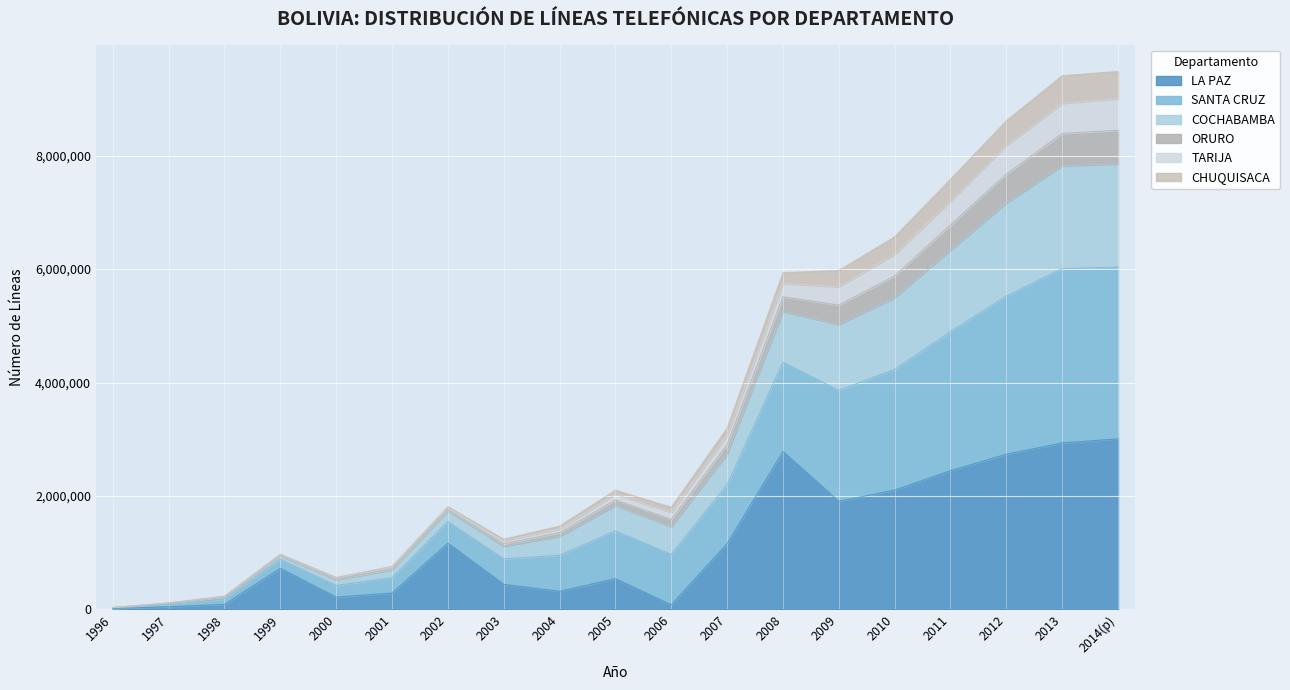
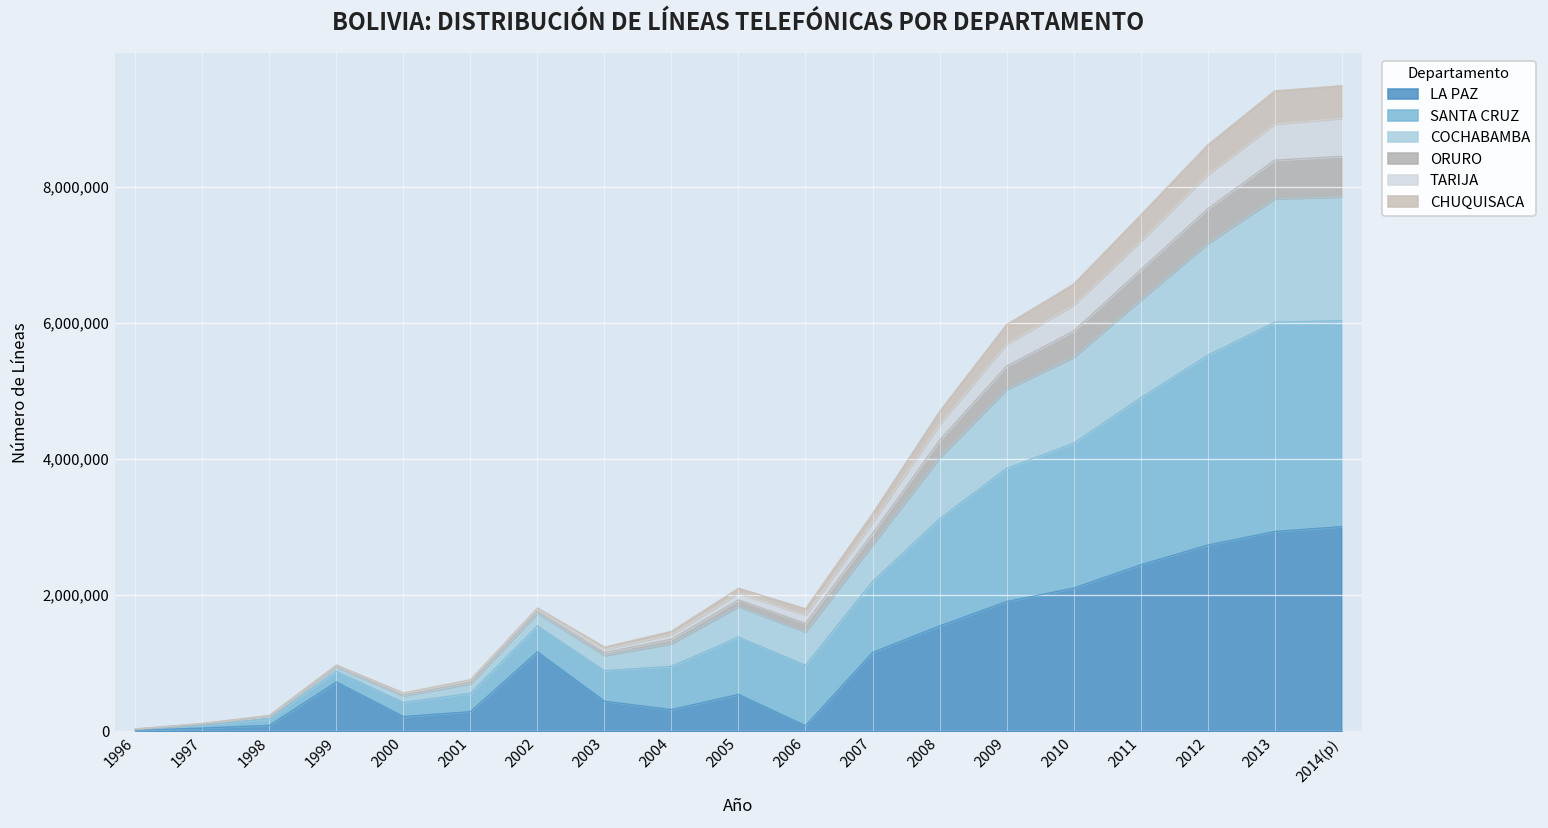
LA PAZ, 2008: 2,800,000 -> 1,500,000
